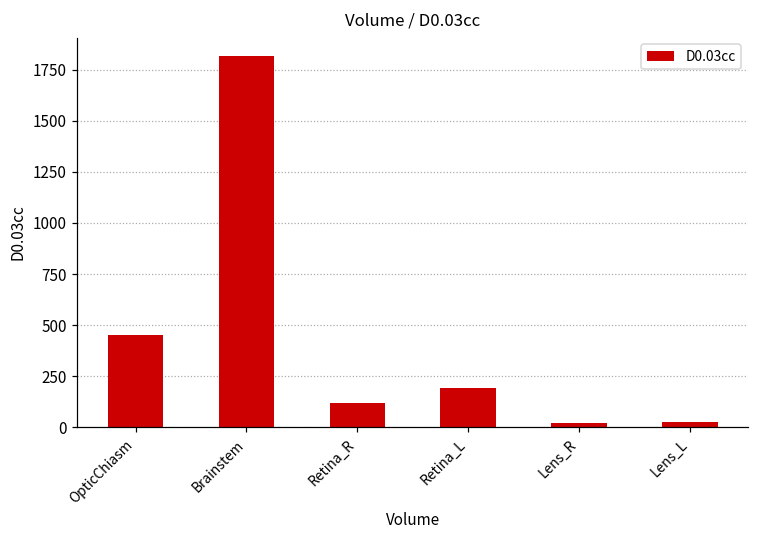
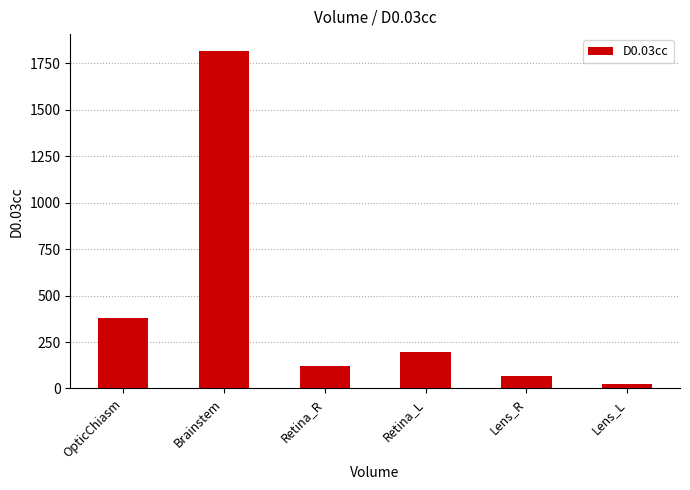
OpticChiasm: 450 -> 380
Lens_R: 20 -> 70
